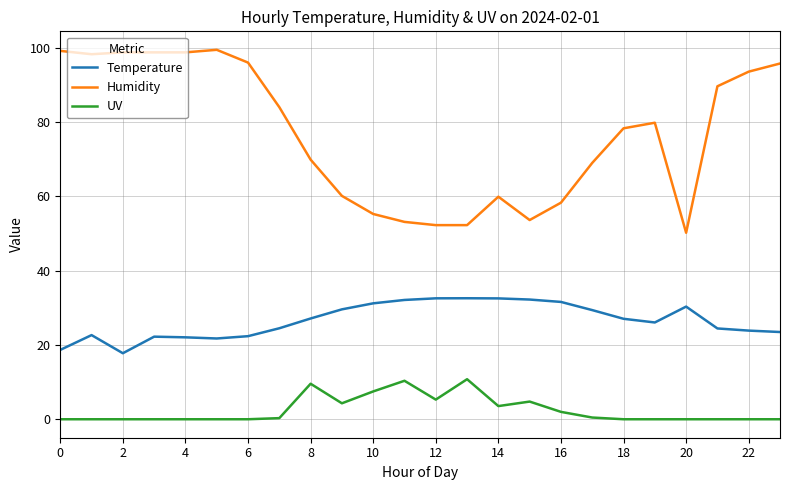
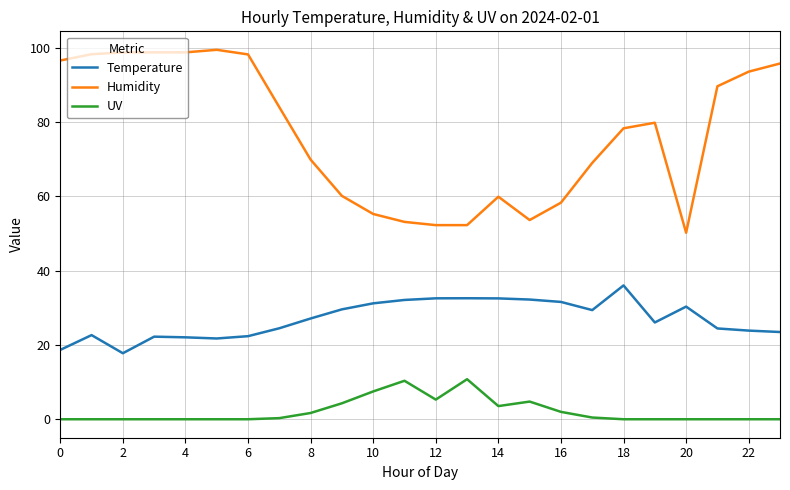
Humidity, 0: 99 -> 97
Humidity, 6: 96 -> 98
UV, 8: 10 -> 2
Temperature, 18: 27 -> 36
